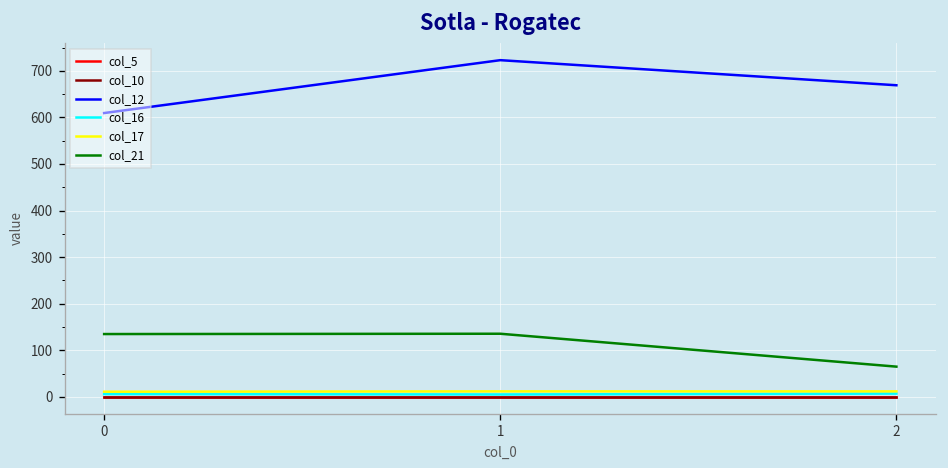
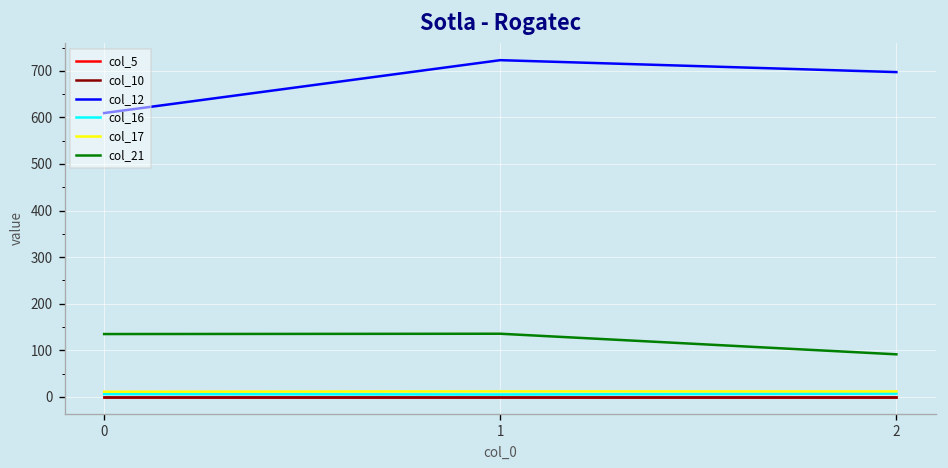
col_12, 2: 670 -> 700
col_21, 2: 60 -> 90
